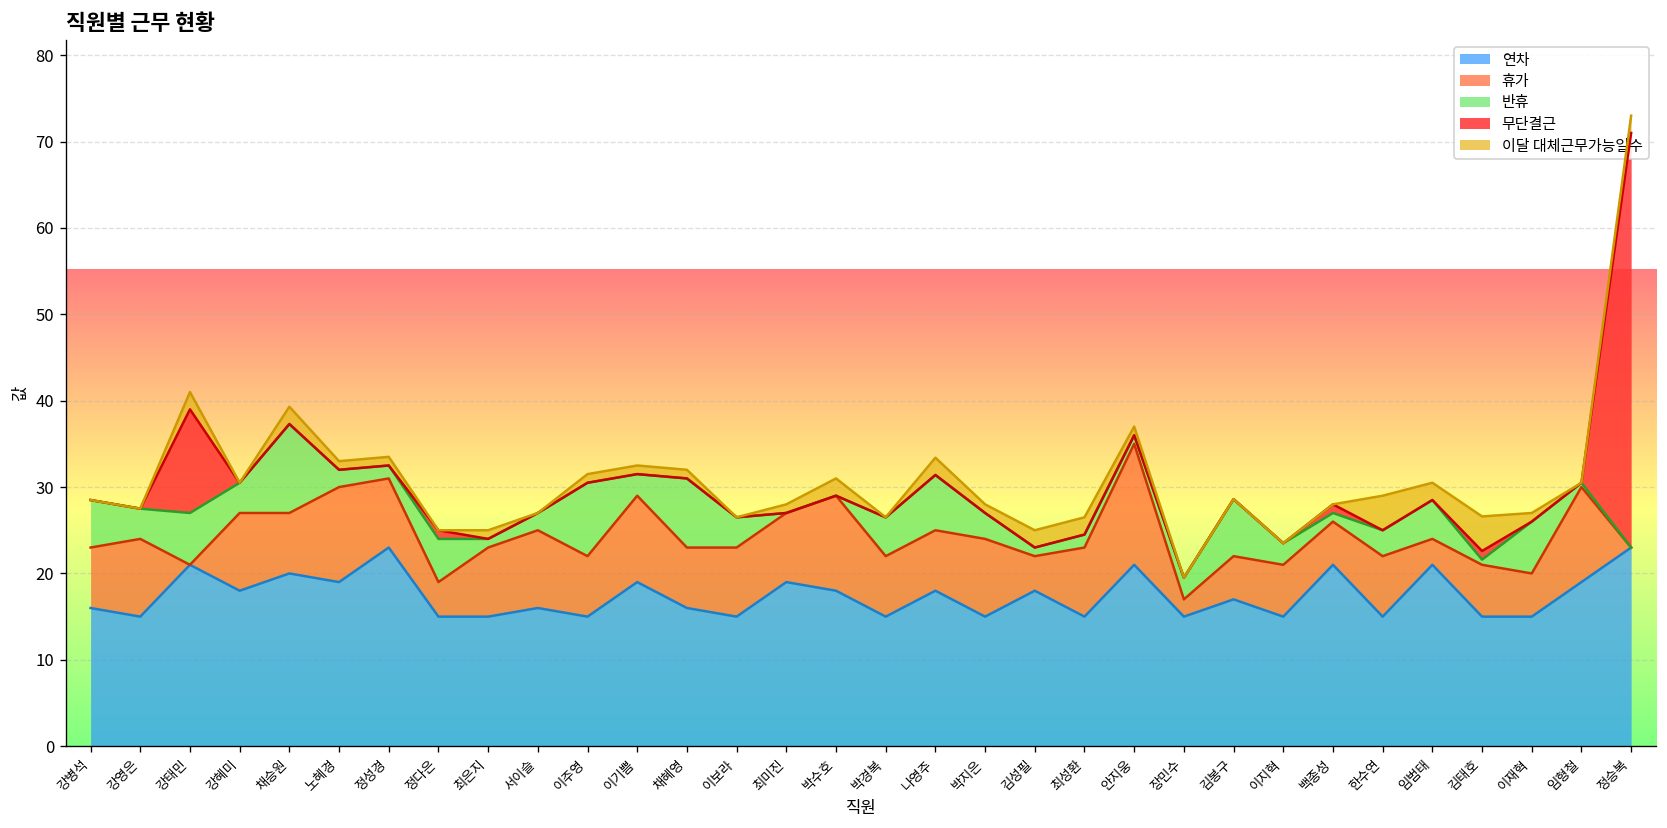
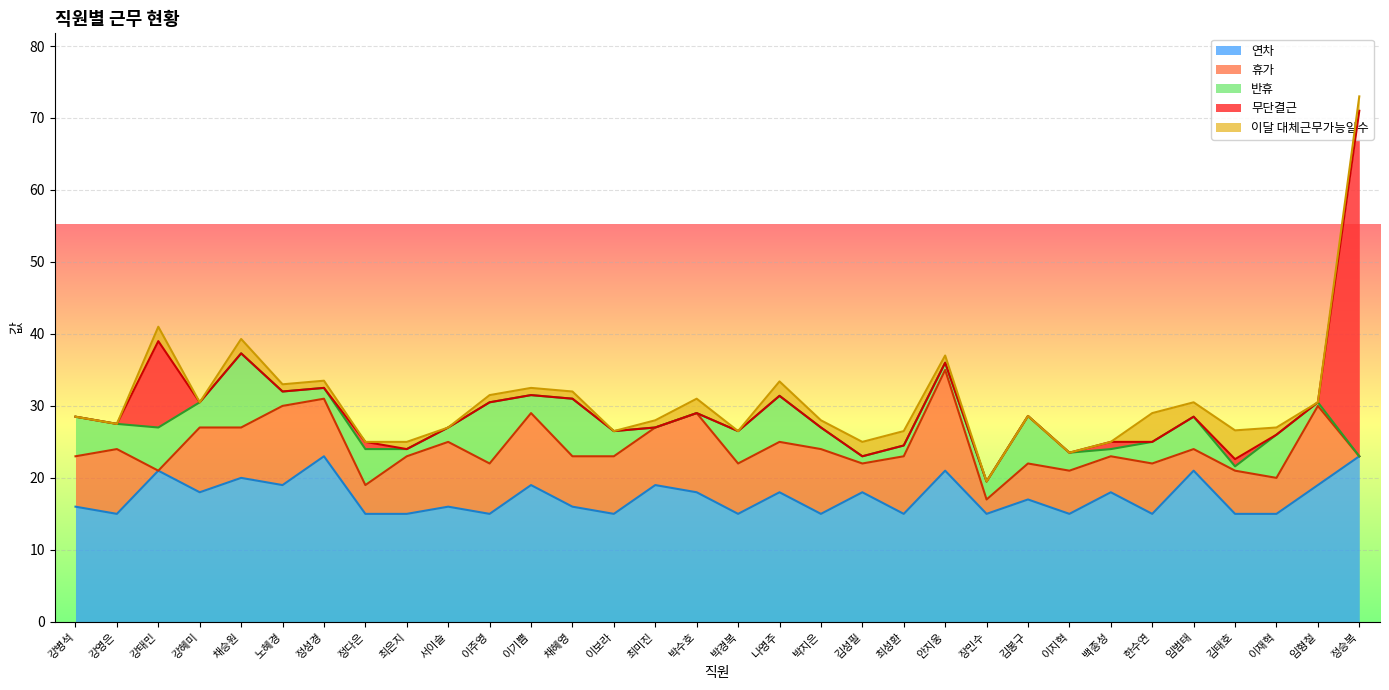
연차, 백종성: 21 -> 18
